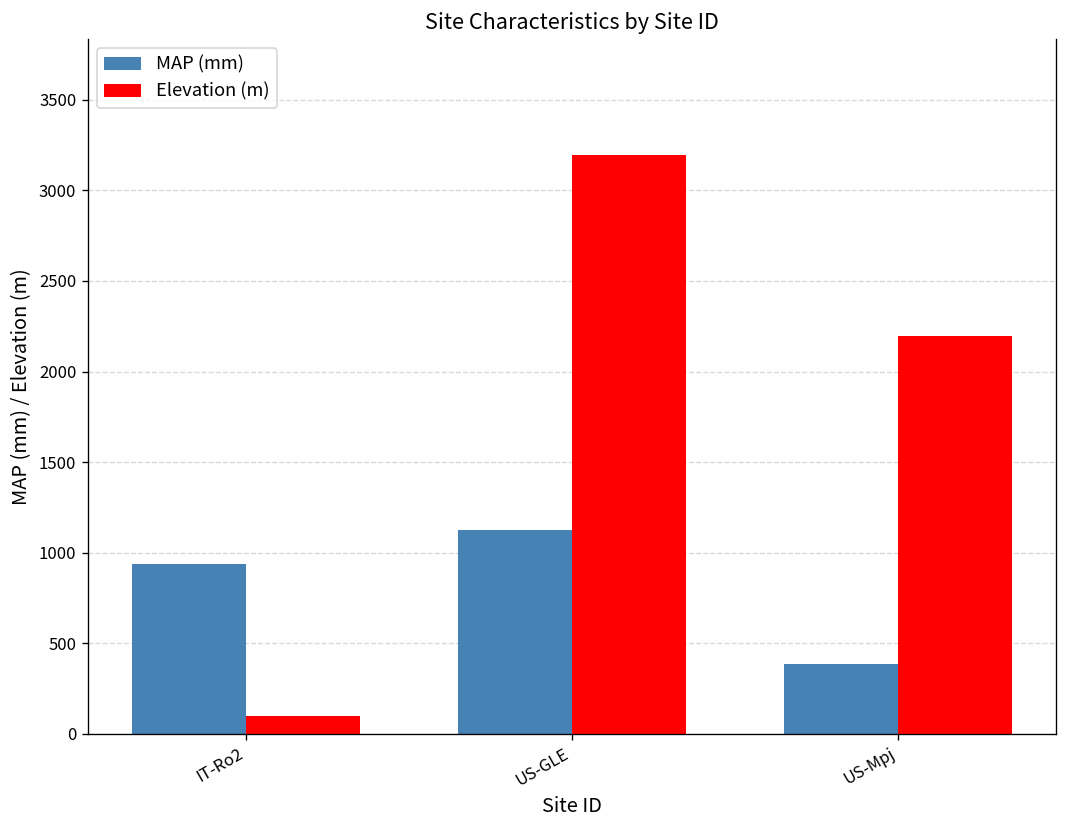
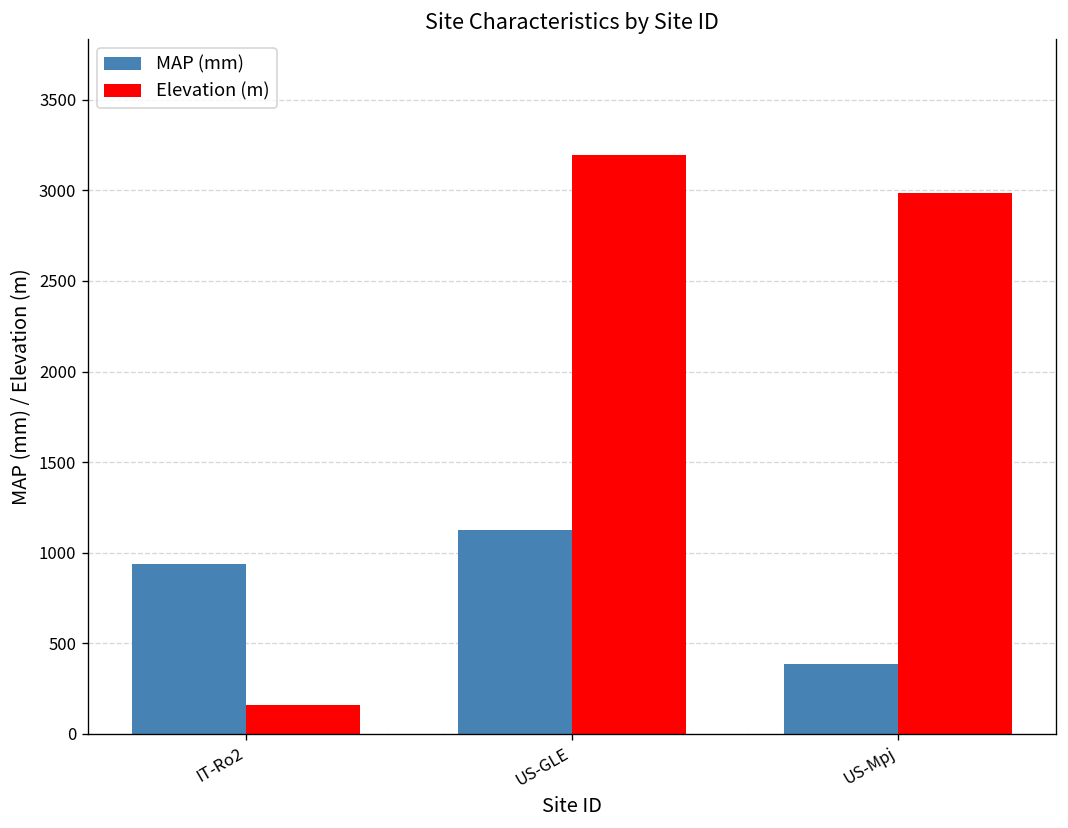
Elevation (m), IT-Ro2: 100 -> 160
Elevation (m), US-Mpj: 2200 -> 2980
